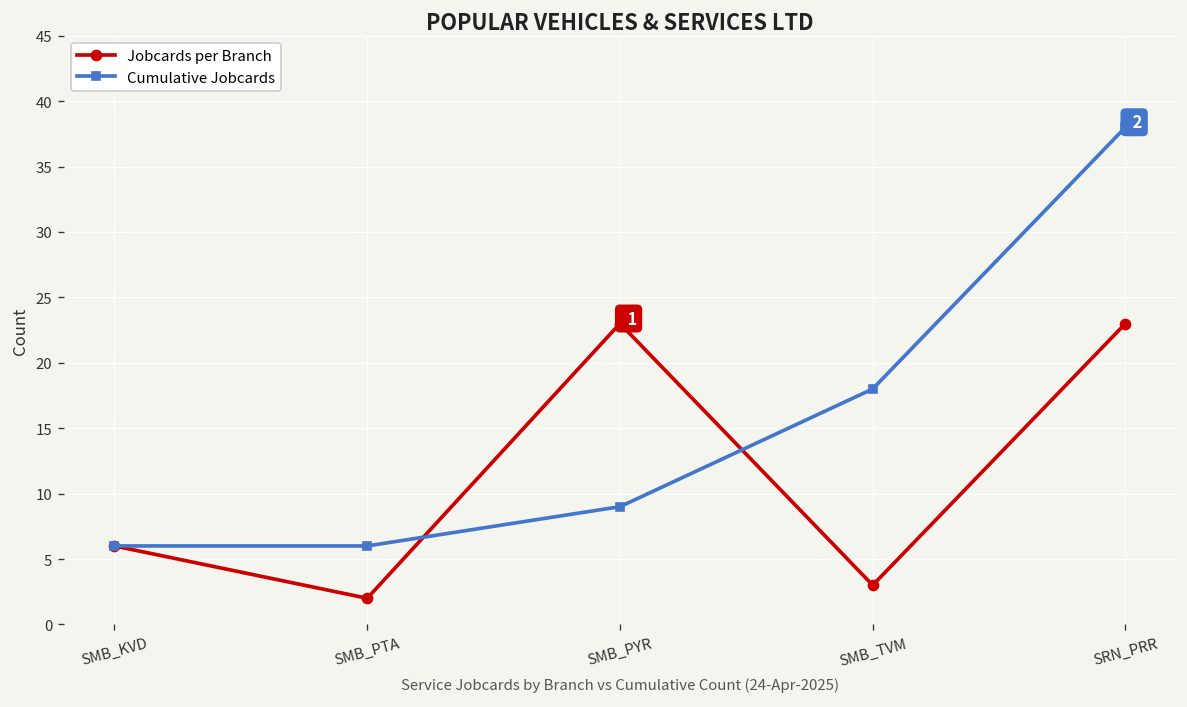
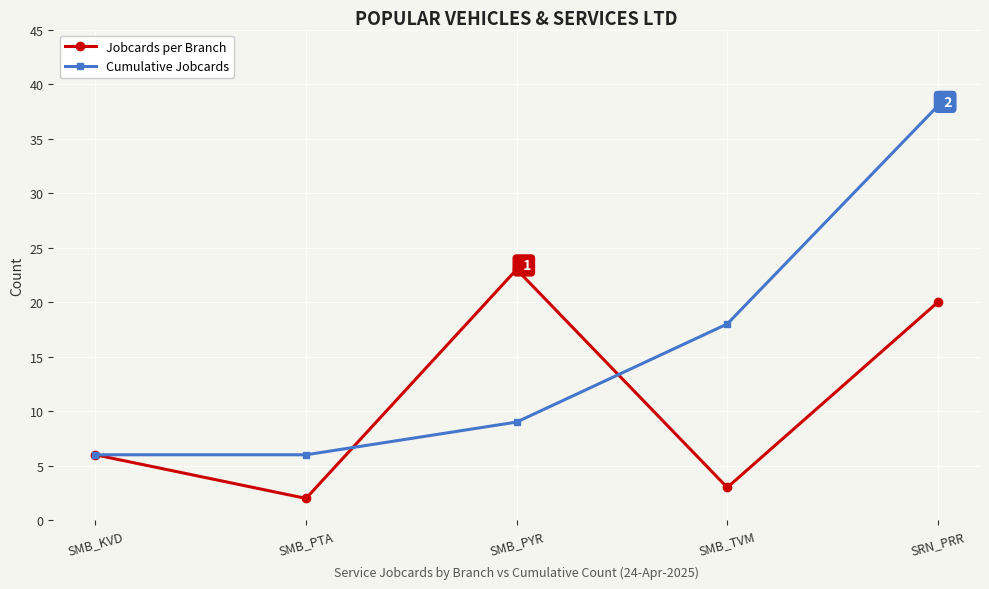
Jobcards per Branch, SRN_PRR: 23 -> 20
